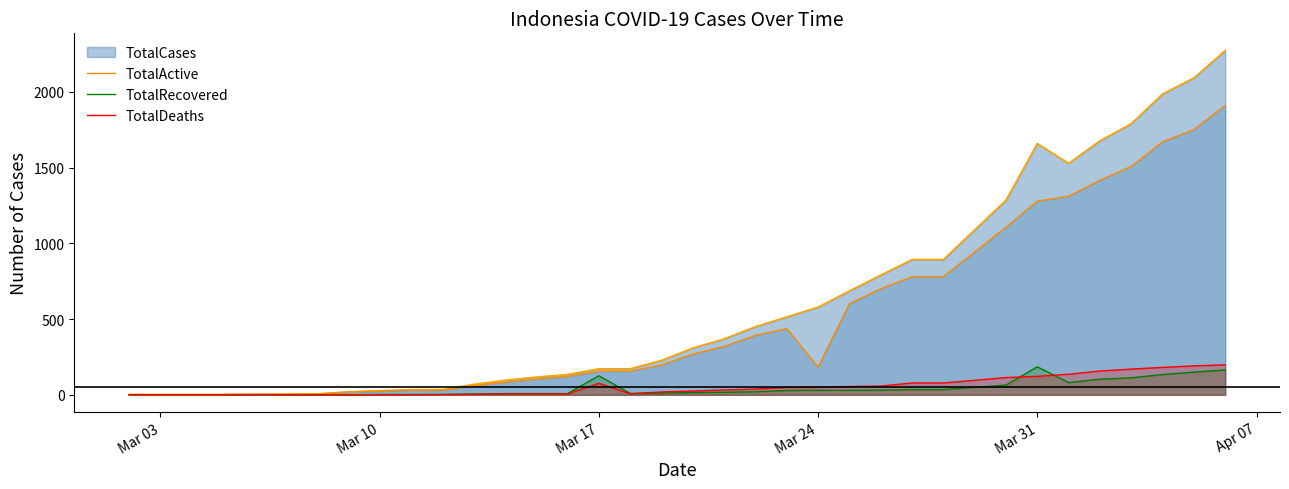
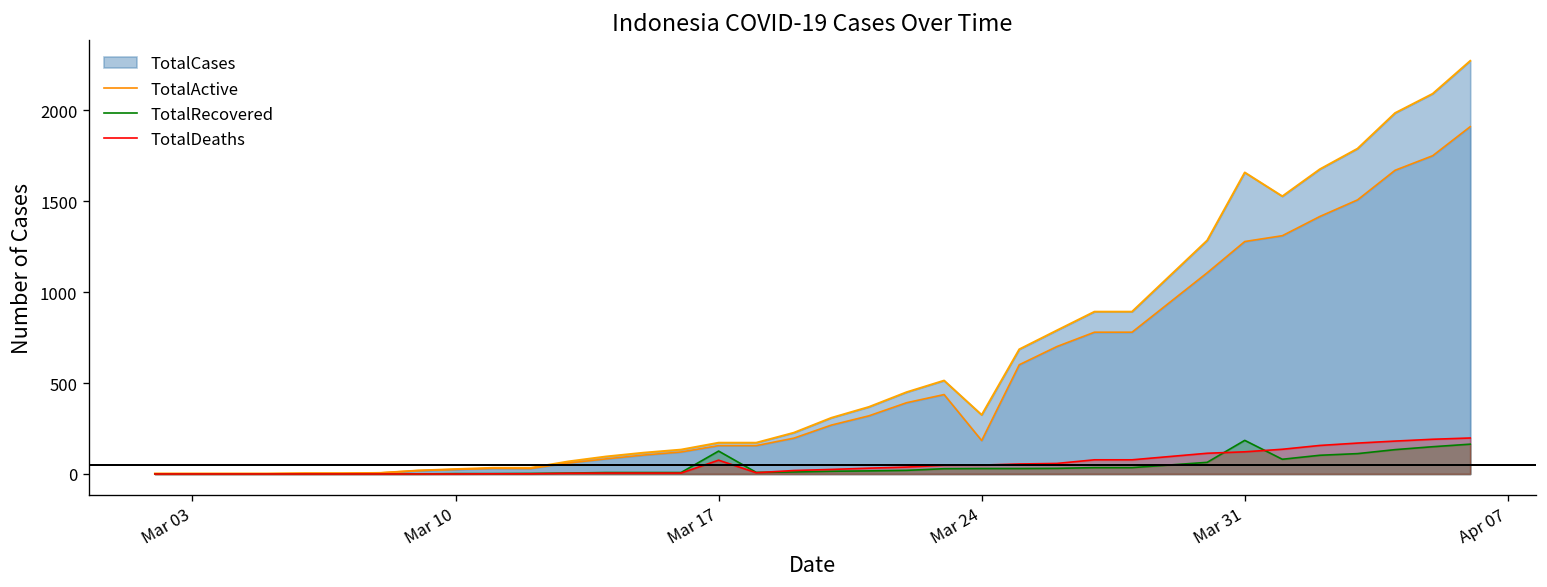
TotalCases, Mar 24: 580 -> 330
